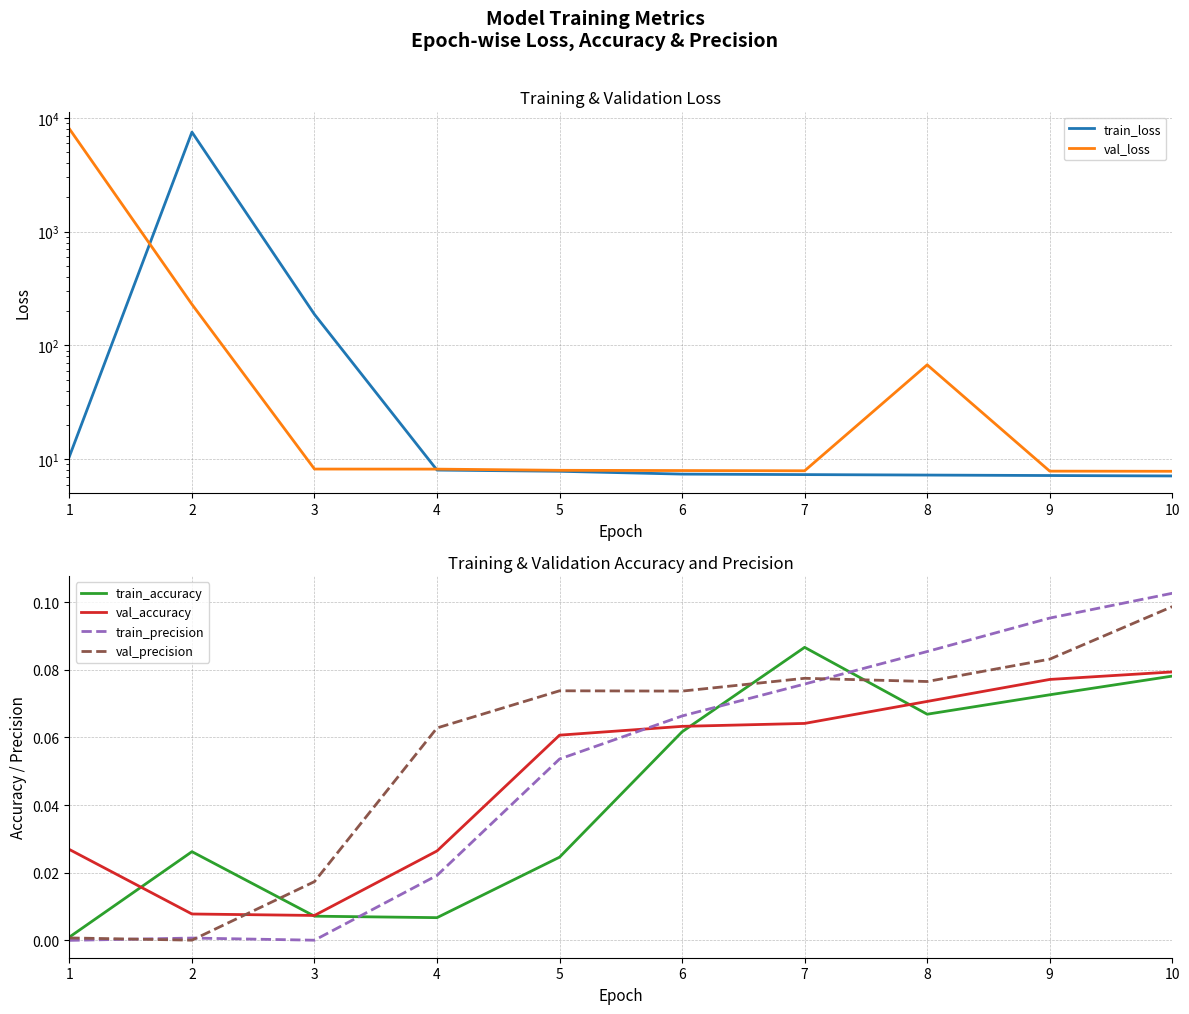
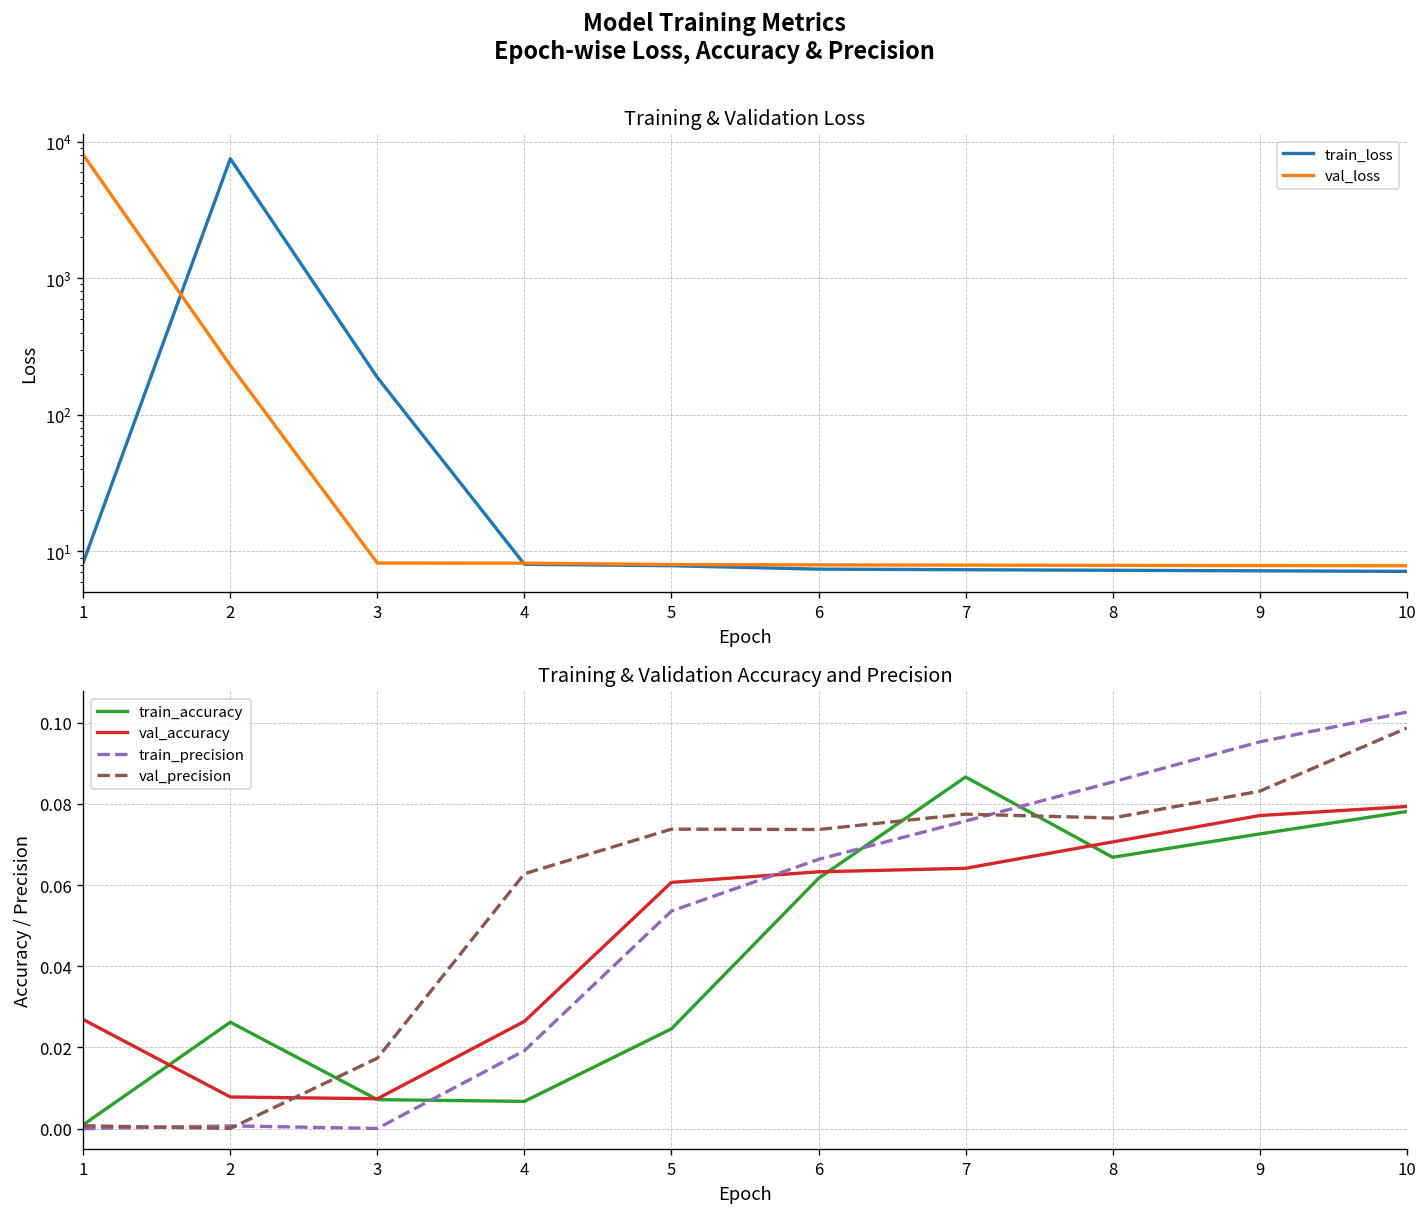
Training & Validation Loss, train_loss, 1: 11 -> 8
Training & Validation Loss, val_loss, 8: 70 -> 8
